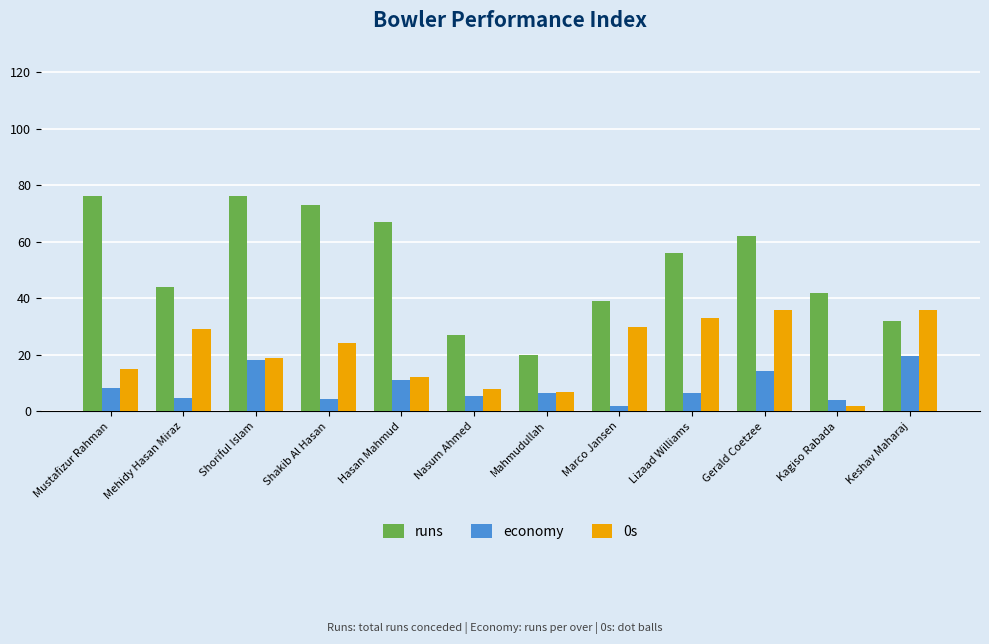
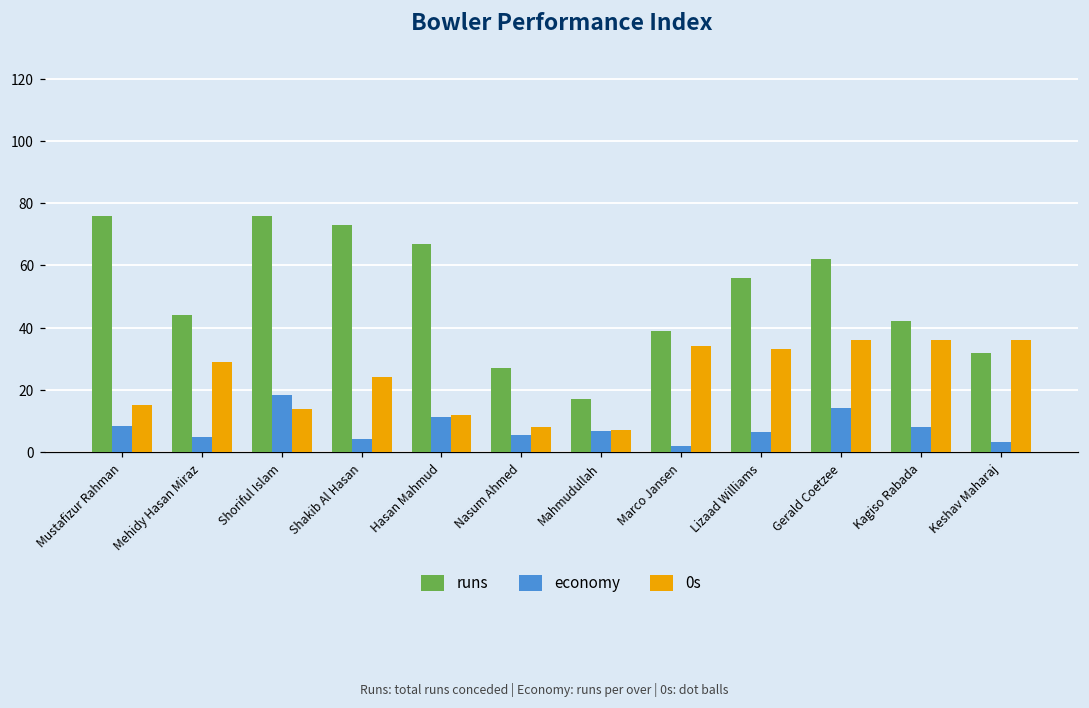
0s, Shoriful Islam: 19 -> 14
runs, Mahmudullah: 20 -> 17
0s, Marco Jansen: 30 -> 34
economy, Kagiso Rabada: 4 -> 8
0s, Kagiso Rabada: 2 -> 36
economy, Keshav Maharaj: 20 -> 3
